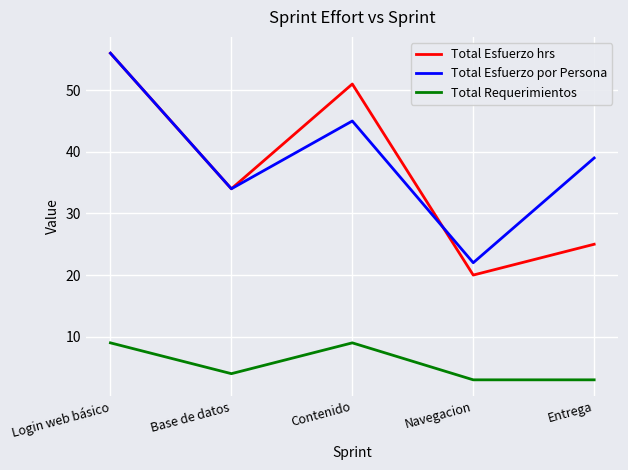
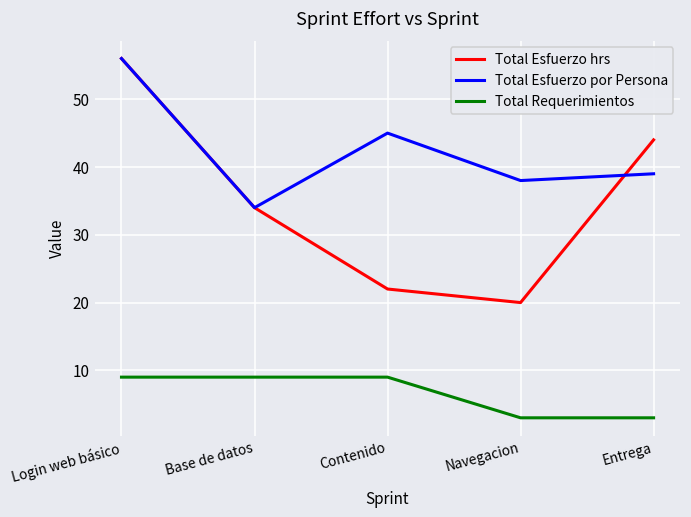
Total Requerimientos, Base de datos: 4 -> 9
Total Esfuerzo hrs, Contenido: 51 -> 22
Total Esfuerzo por Persona, Navegacion: 22 -> 38
Total Esfuerzo hrs, Entrega: 25 -> 44
